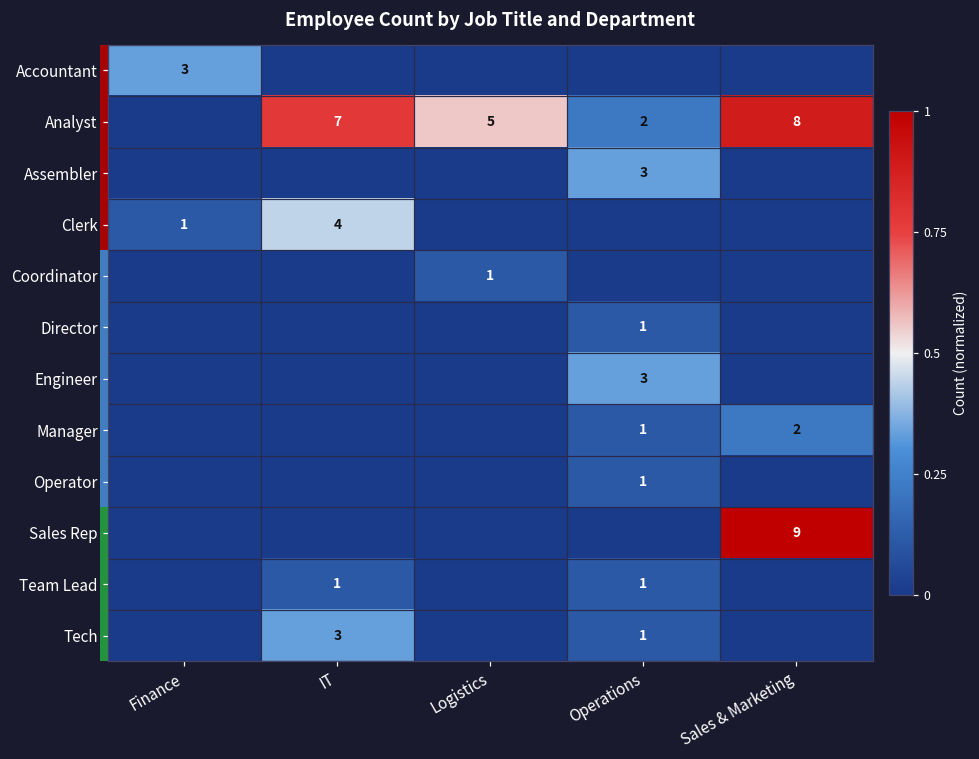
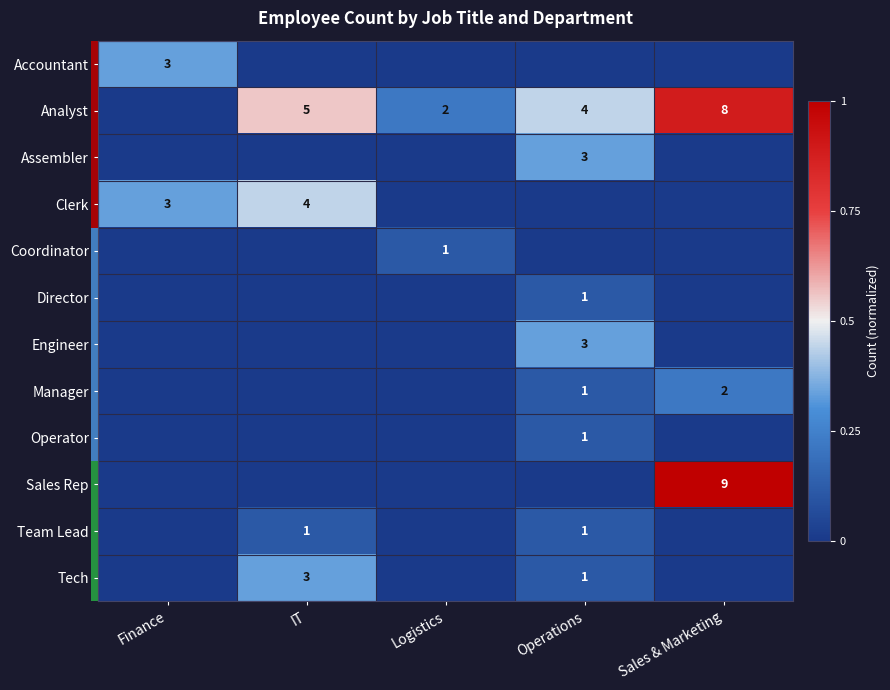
Analyst, IT: 7 -> 5
Analyst, Logistics: 5 -> 2
Analyst, Operations: 2 -> 4
Clerk, Finance: 1 -> 3
